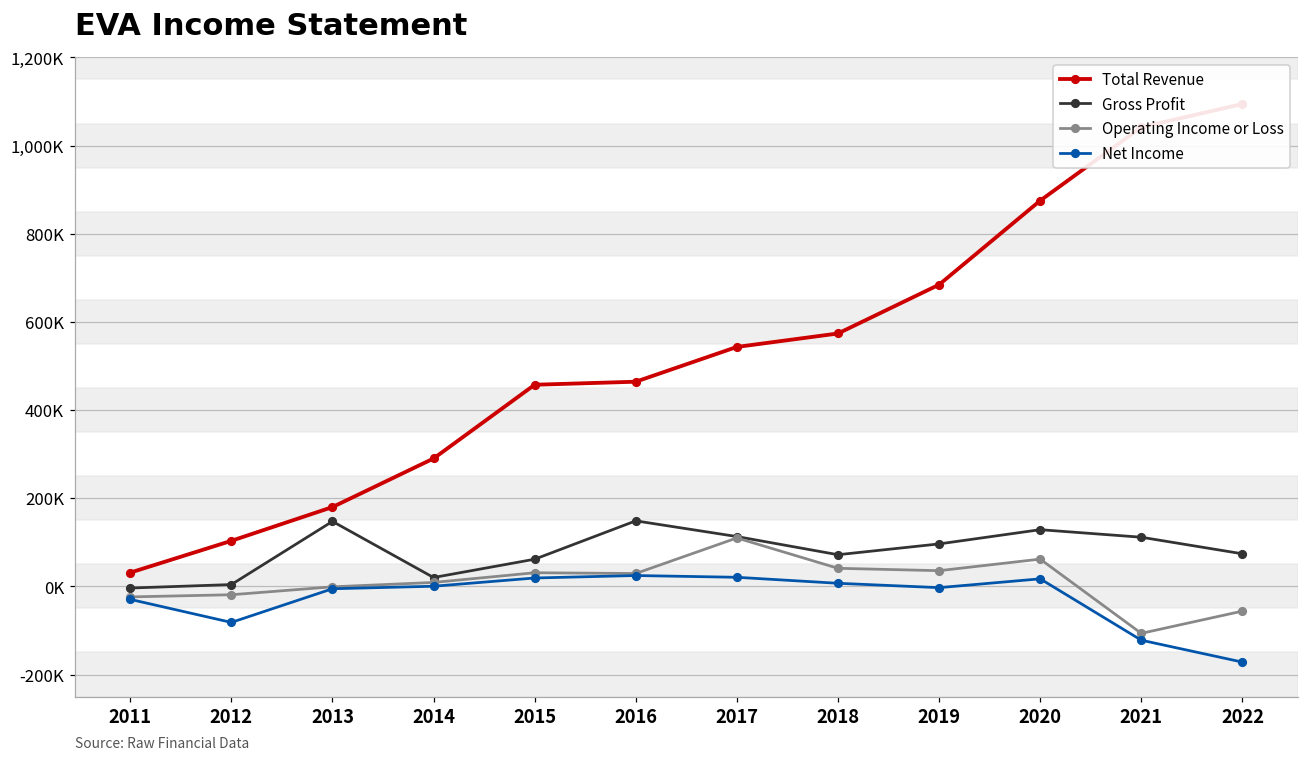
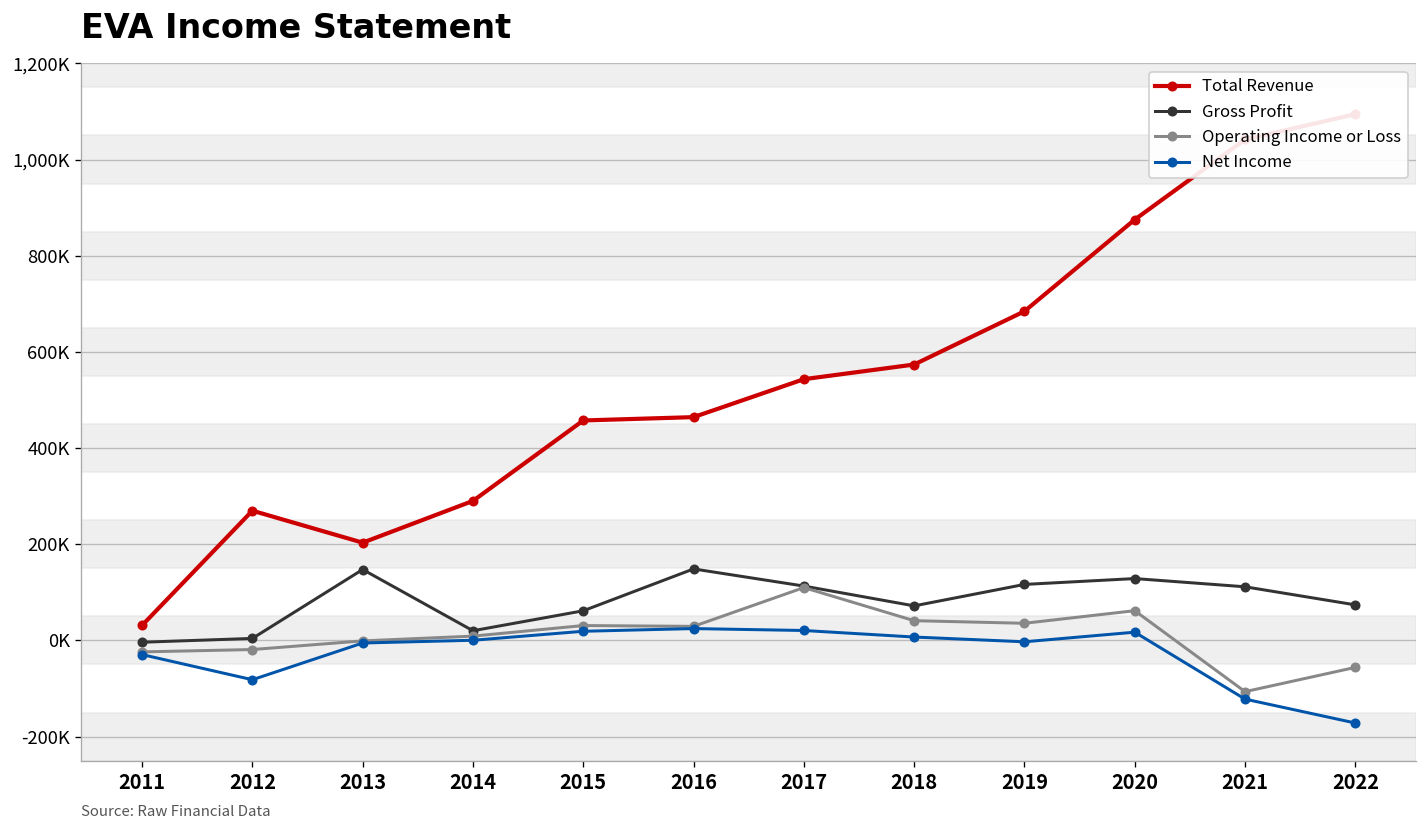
Total Revenue, 2012: 100,000 -> 270,000
Total Revenue, 2013: 180,000 -> 200,000
Gross Profit, 2019: 100,000 -> 120,000
